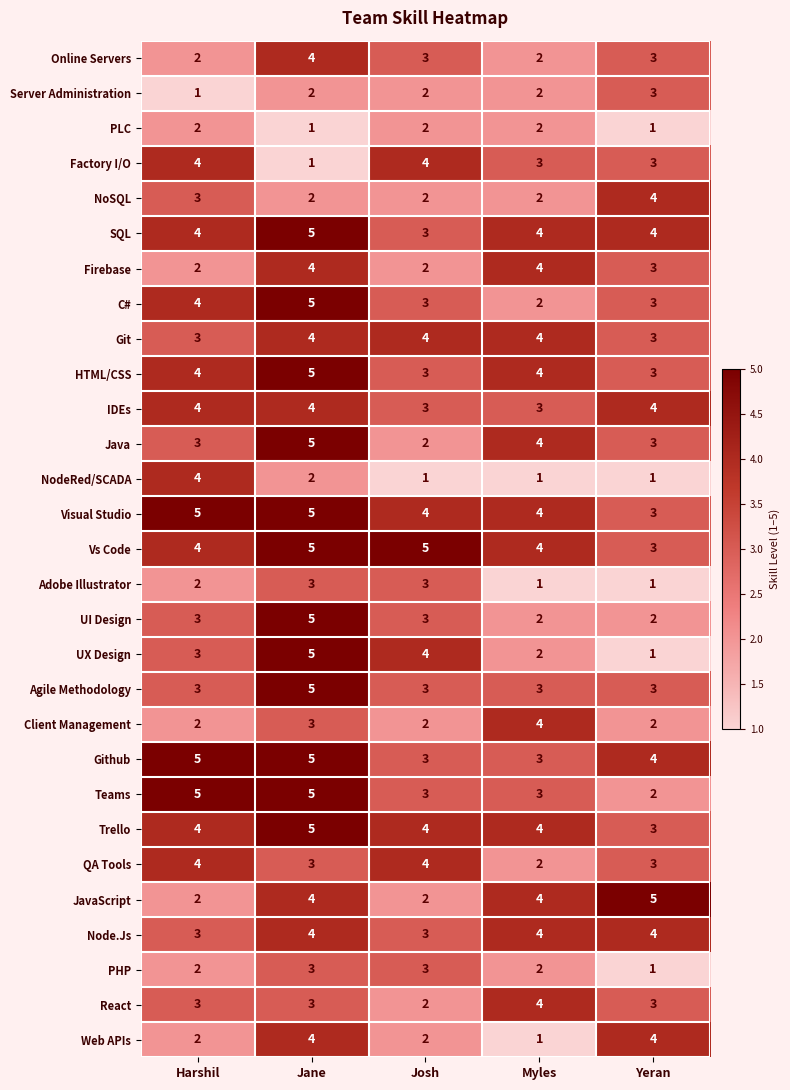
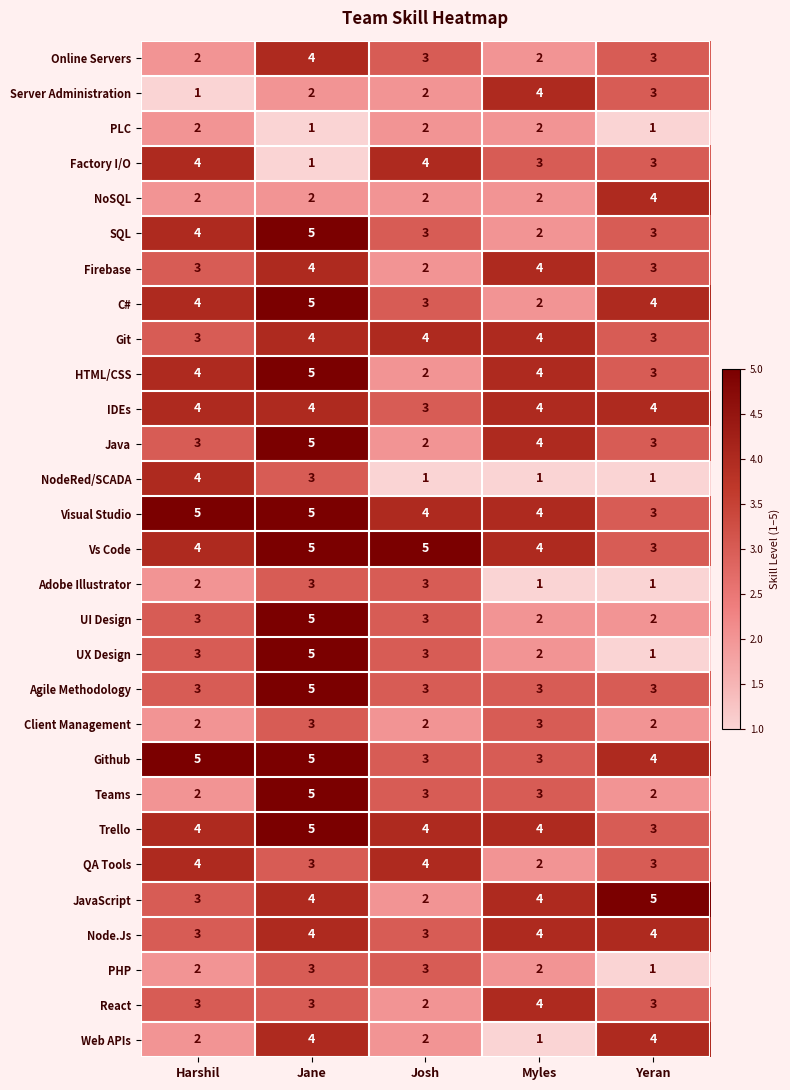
Server Administration, Myles: 2 -> 4
NoSQL, Harshil: 3 -> 2
SQL, Myles: 4 -> 2
SQL, Yeran: 4 -> 3
Firebase, Harshil: 2 -> 3
C#, Yeran: 3 -> 4
HTML/CSS, Josh: 3 -> 2
IDEs, Myles: 3 -> 4
NodeRed/SCADA, Jane: 2 -> 3
UX Design, Josh: 4 -> 3
Client Management, Myles: 4 -> 3
Teams, Harshil: 5 -> 2
JavaScript, Harshil: 2 -> 3
